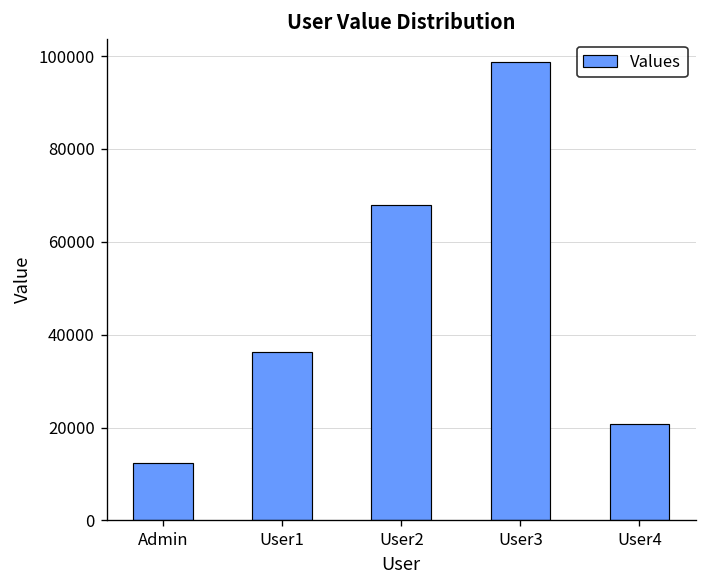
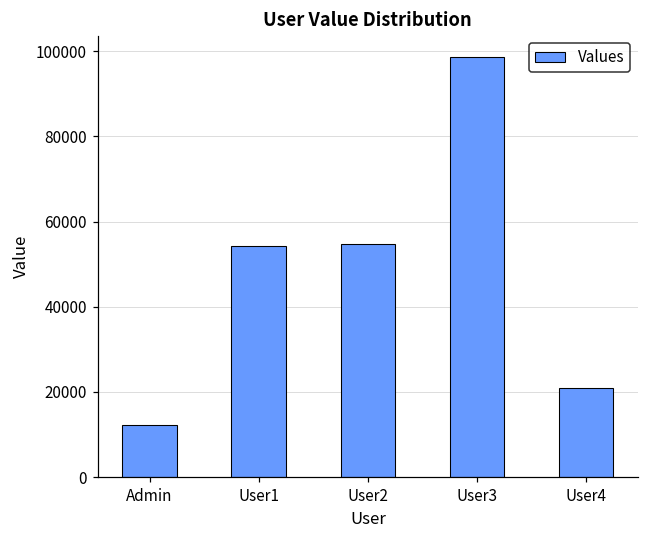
User1: 36000 -> 54000
User2: 68000 -> 55000
